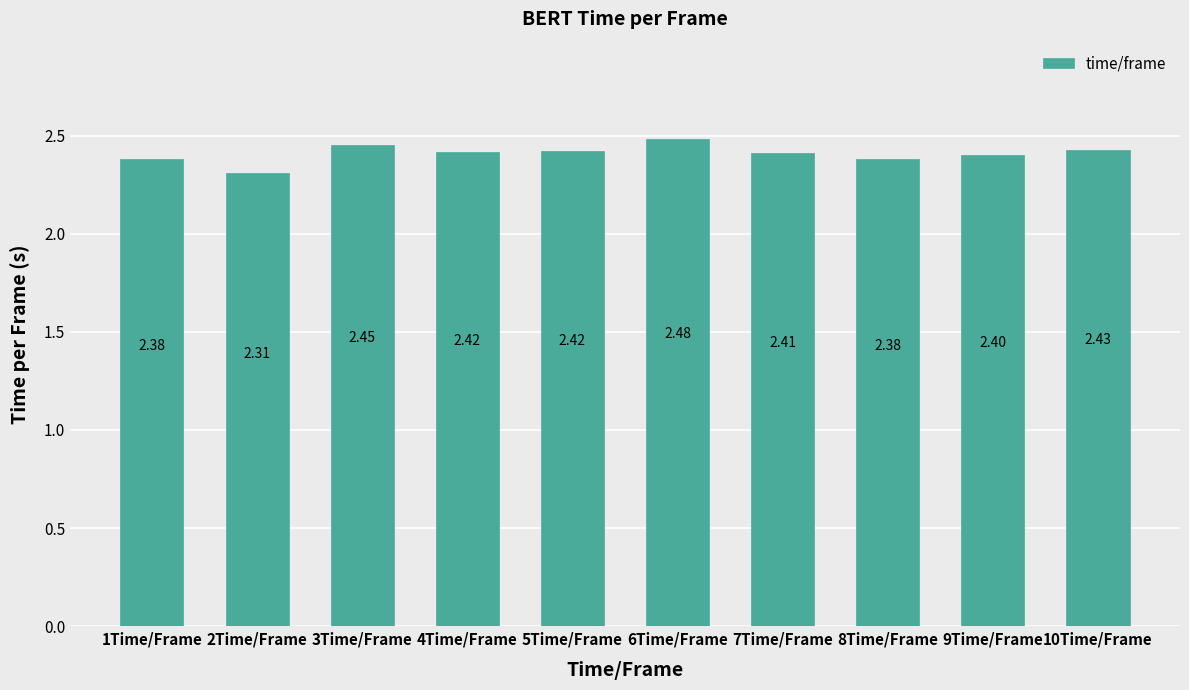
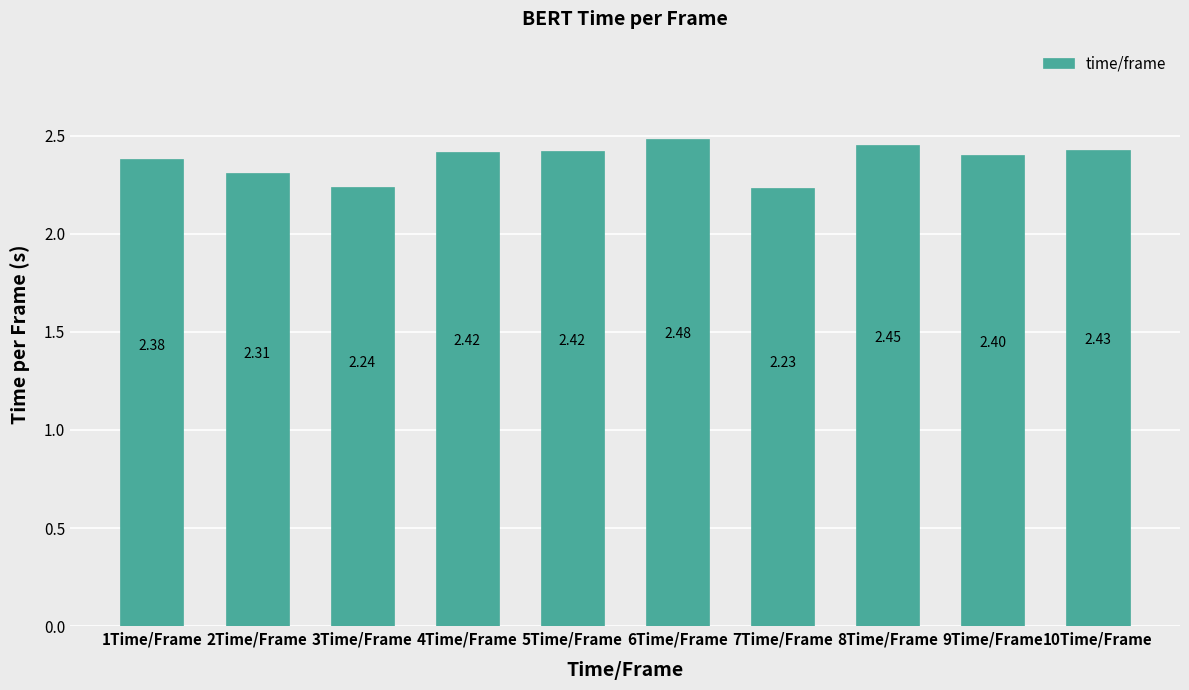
3Time/Frame: 2.45 -> 2.24
7Time/Frame: 2.41 -> 2.23
8Time/Frame: 2.38 -> 2.45
